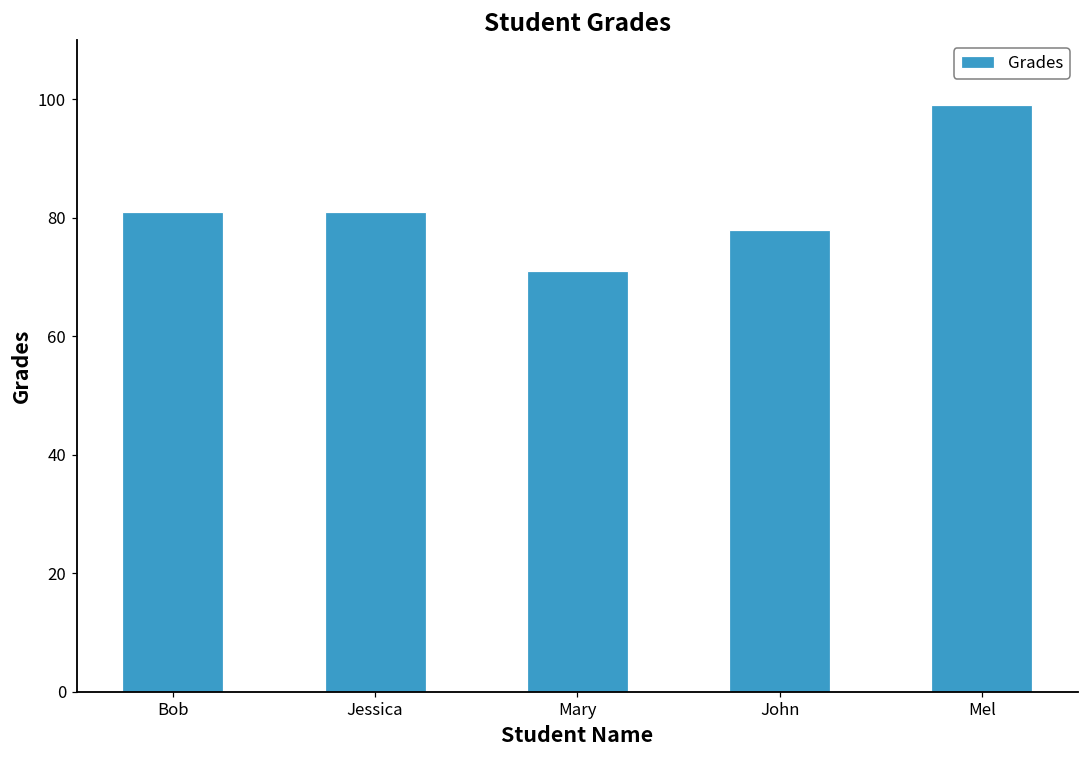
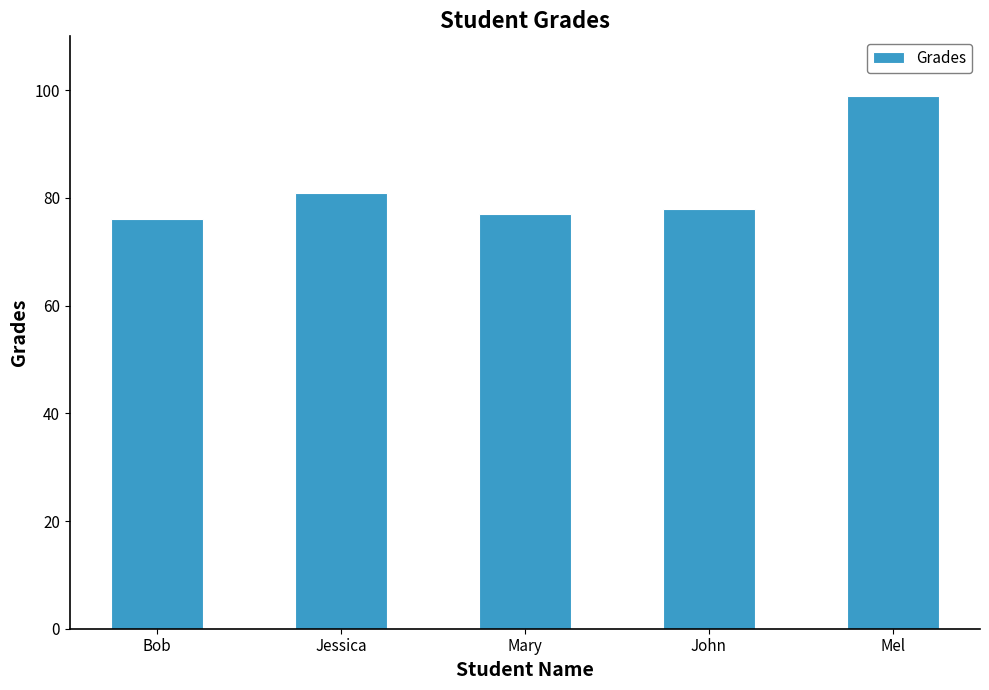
Bob: 81 -> 76
Mary: 71 -> 77
